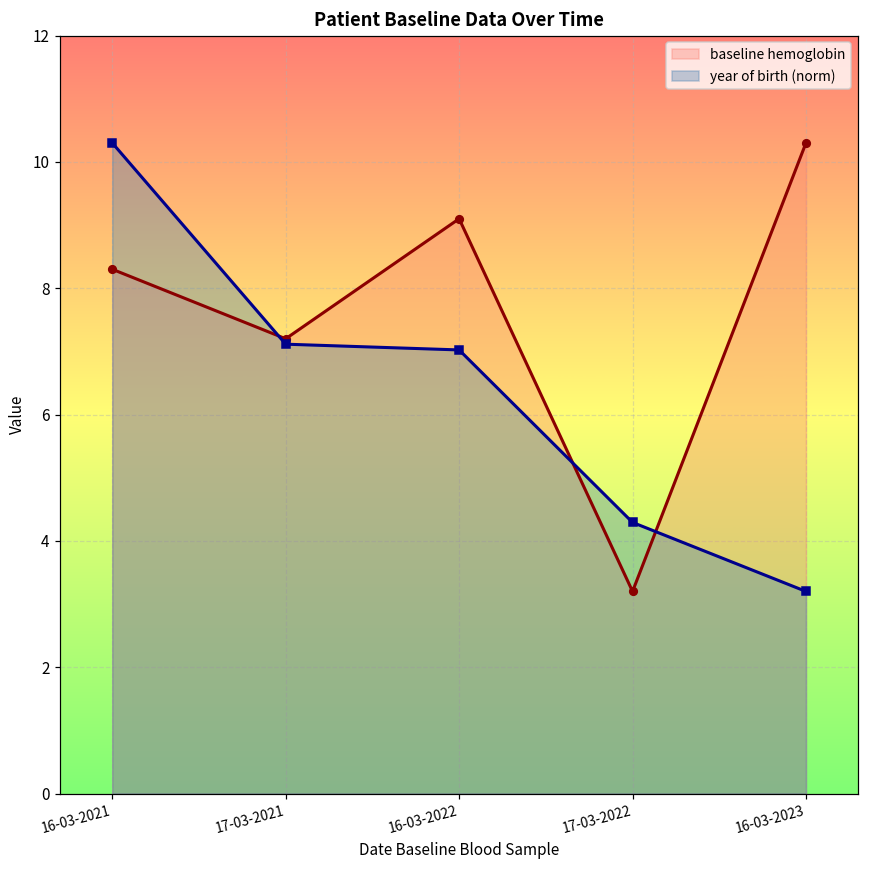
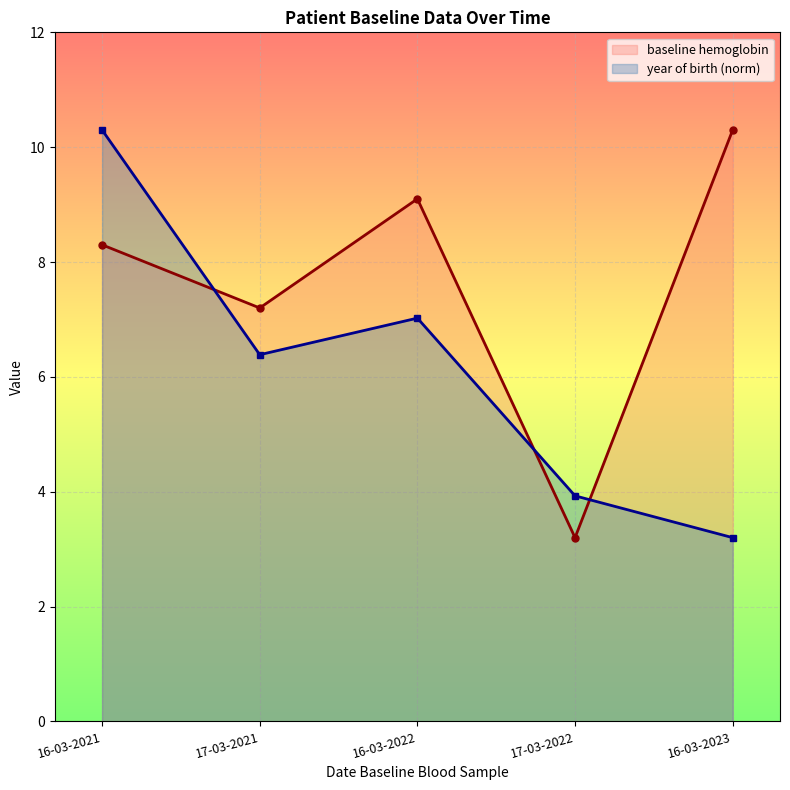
year of birth (norm), 17-03-2021: 7.1 -> 6.4
year of birth (norm), 17-03-2022: 4.3 -> 3.9
